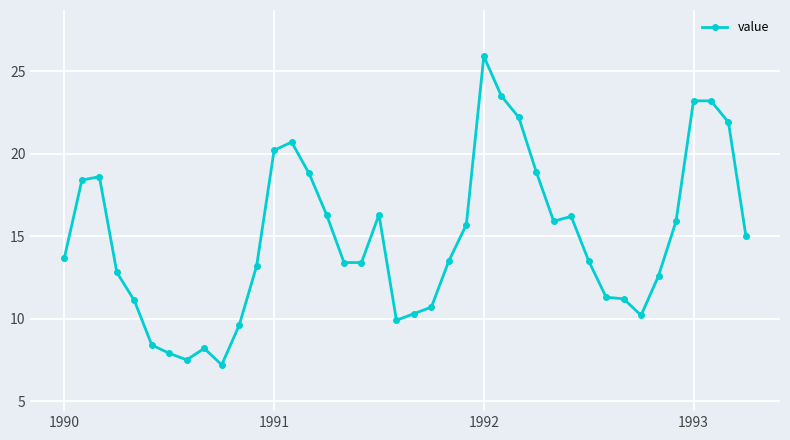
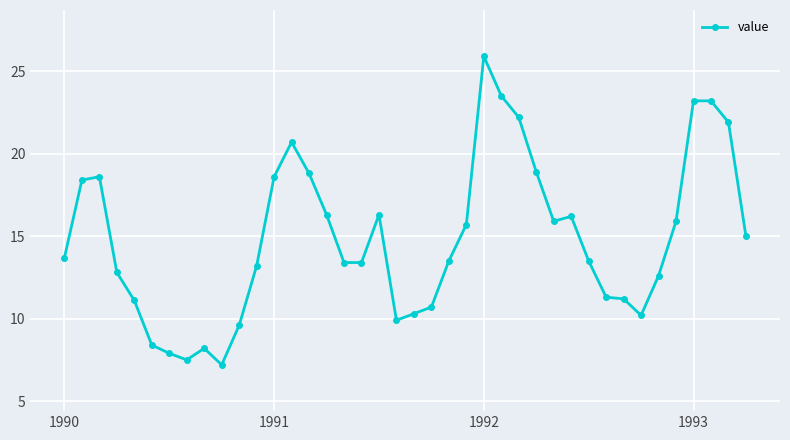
1991: 20.2 -> 18.6
